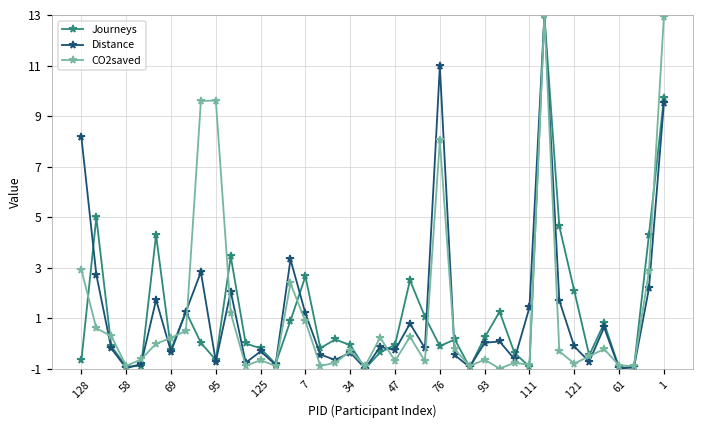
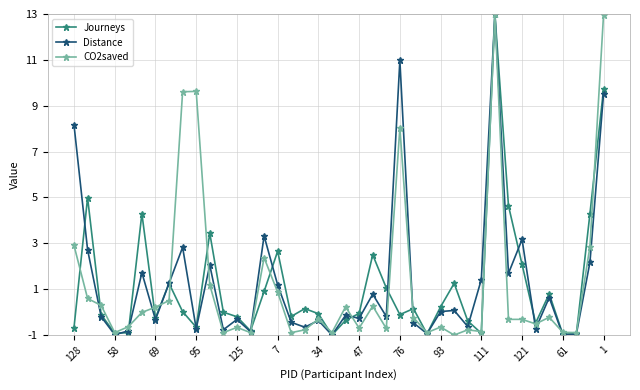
Distance, 121: -0.1 -> 3.2
CO2saved, 121: -0.8 -> -0.3
